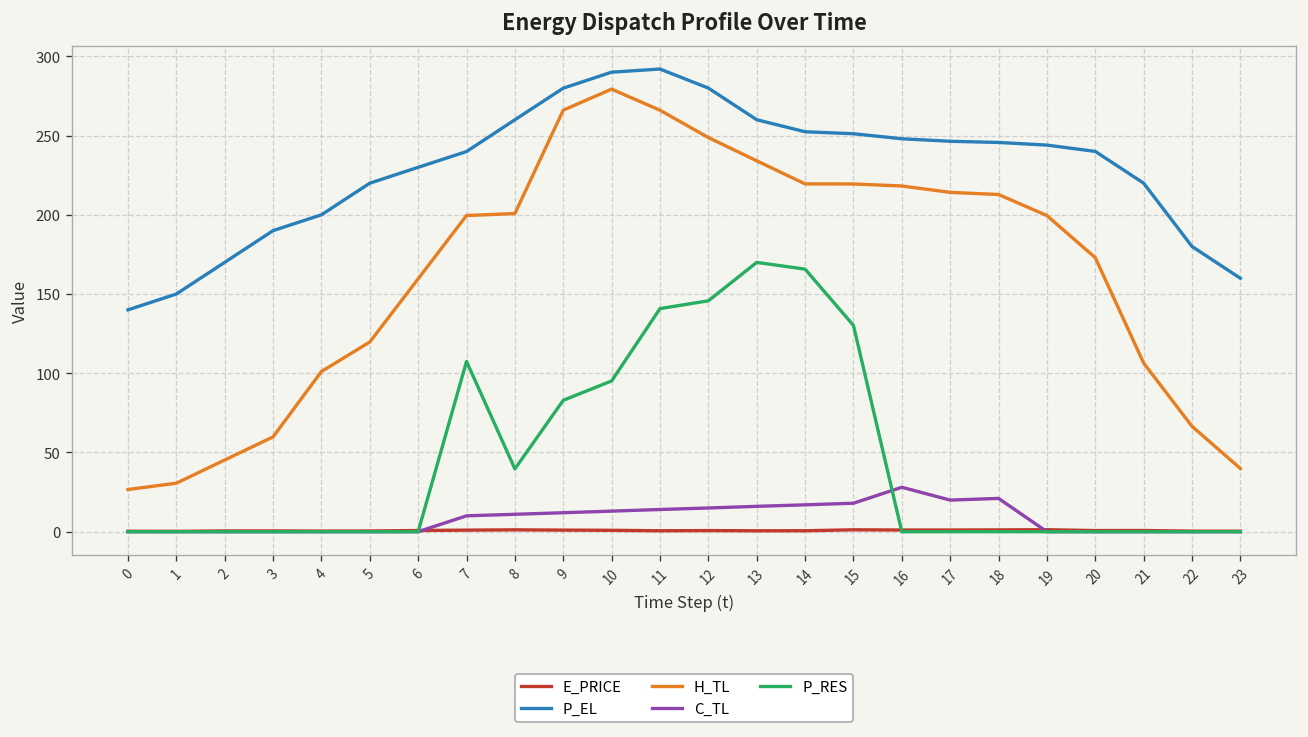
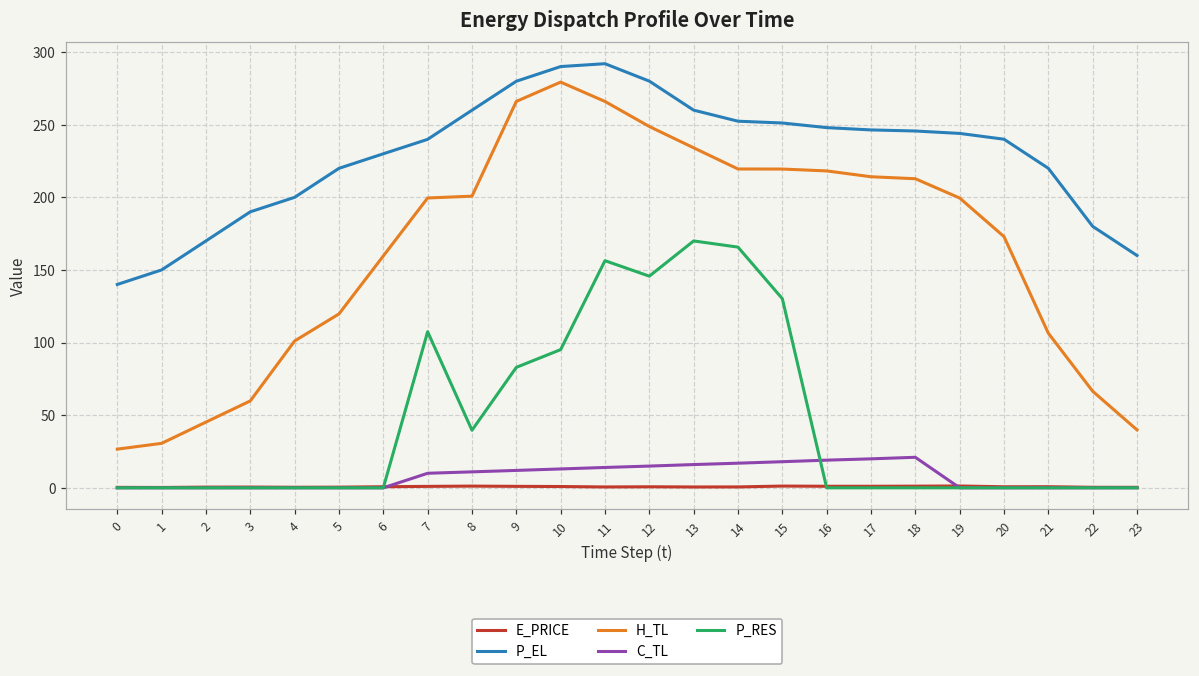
P_RES, 11: 141 -> 156
C_TL, 16: 28 -> 19
